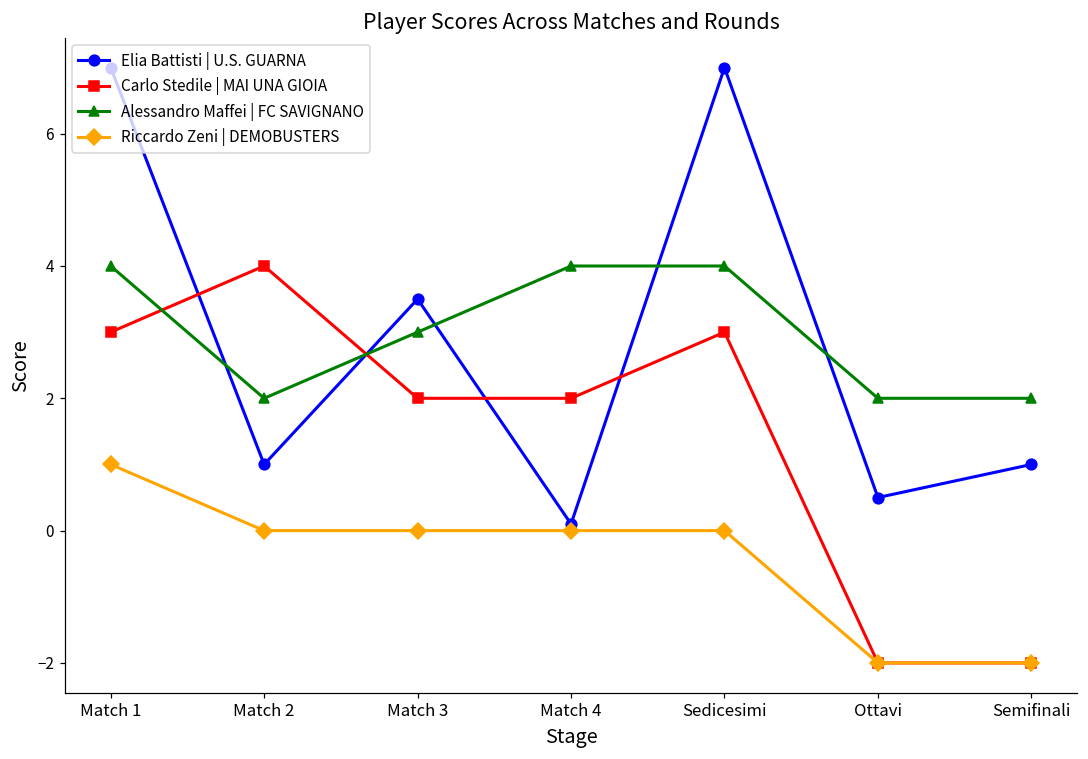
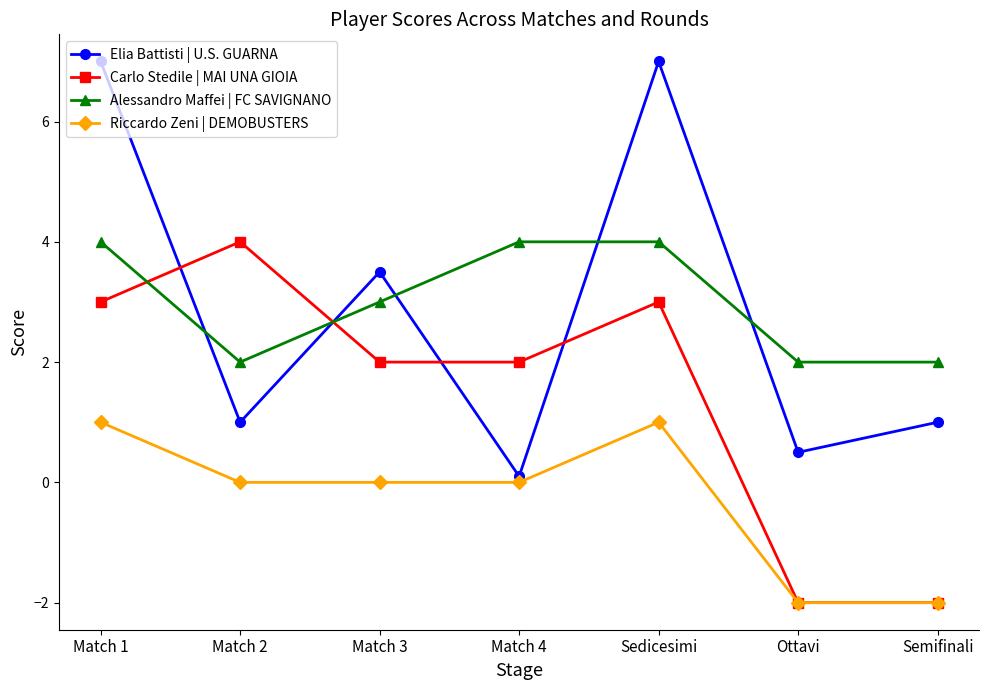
Riccardo Zeni | DEMOBUSTERS, Sedicesimi: 0 -> 1
